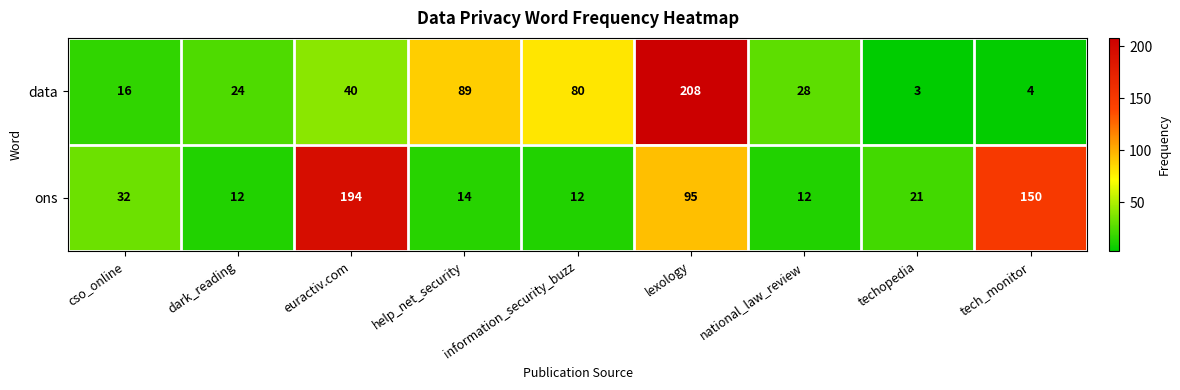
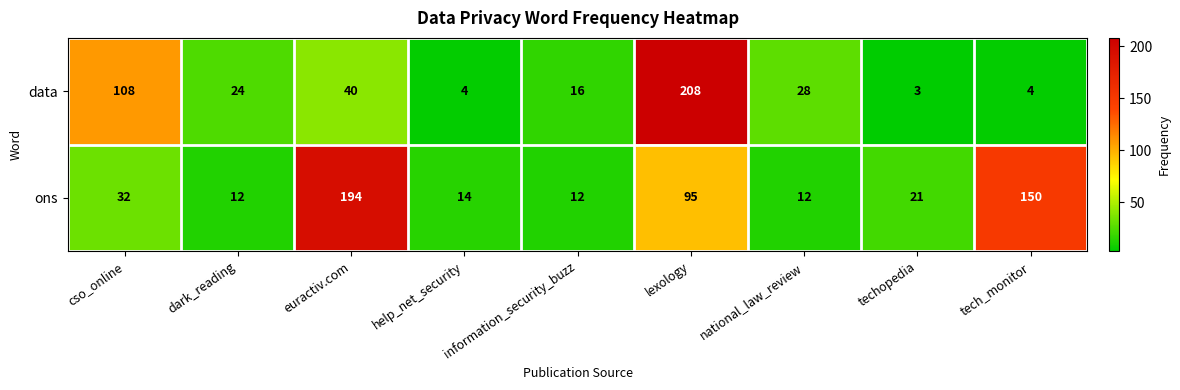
data, cso_online: 16 -> 108
data, help_net_security: 89 -> 4
data, information_security_buzz: 80 -> 16
